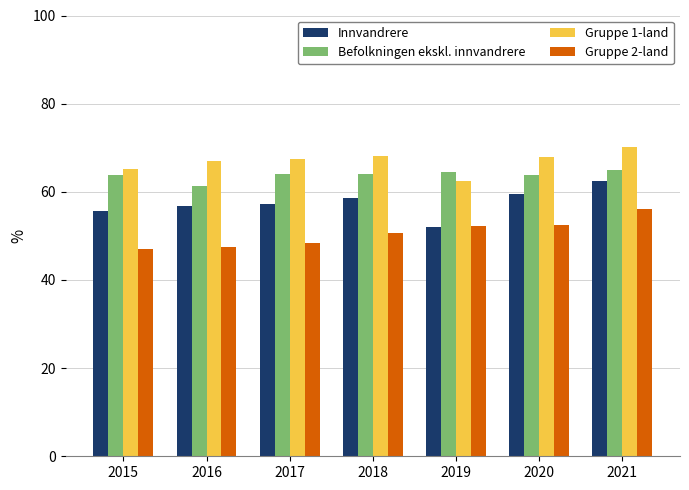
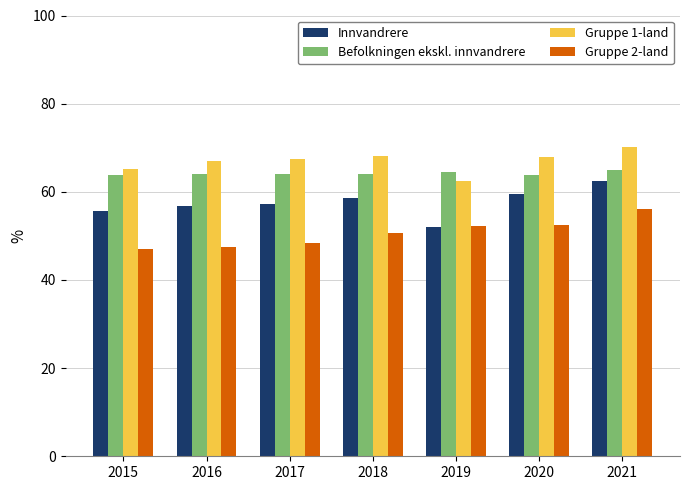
Befolkningen ekskl. innvandrere, 2016: 61 -> 64
